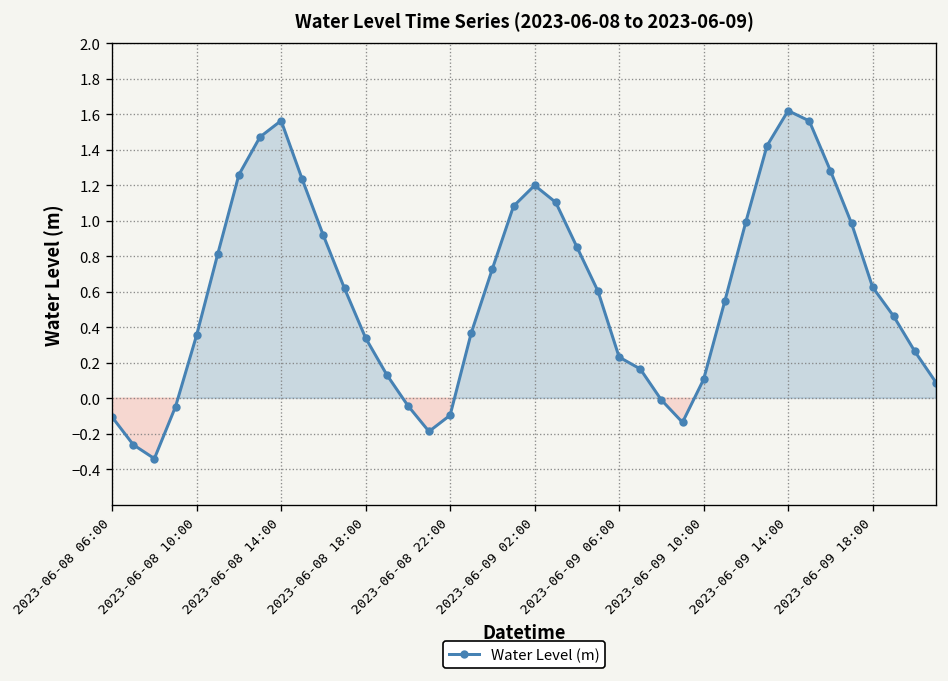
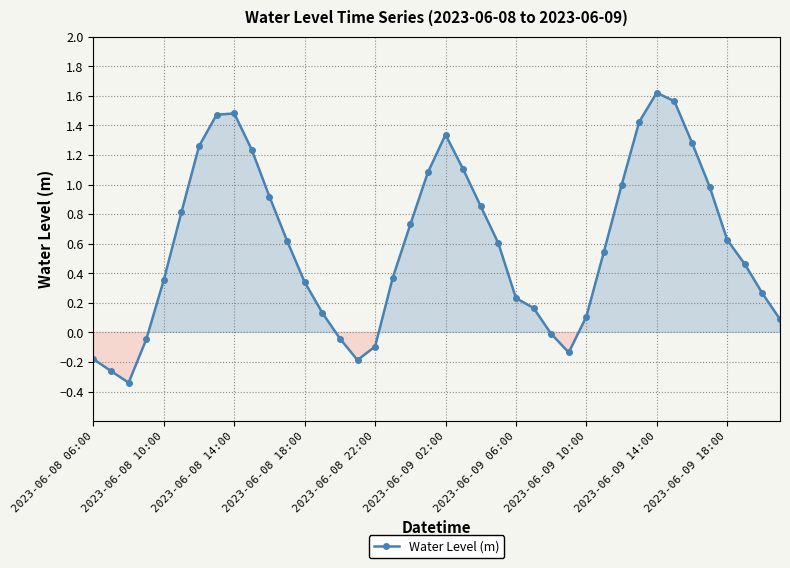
2023-06-08 06:00: -0.11 -> -0.18
2023-06-08 14:00: 1.56 -> 1.48
2023-06-09 02:00: 1.20 -> 1.34
